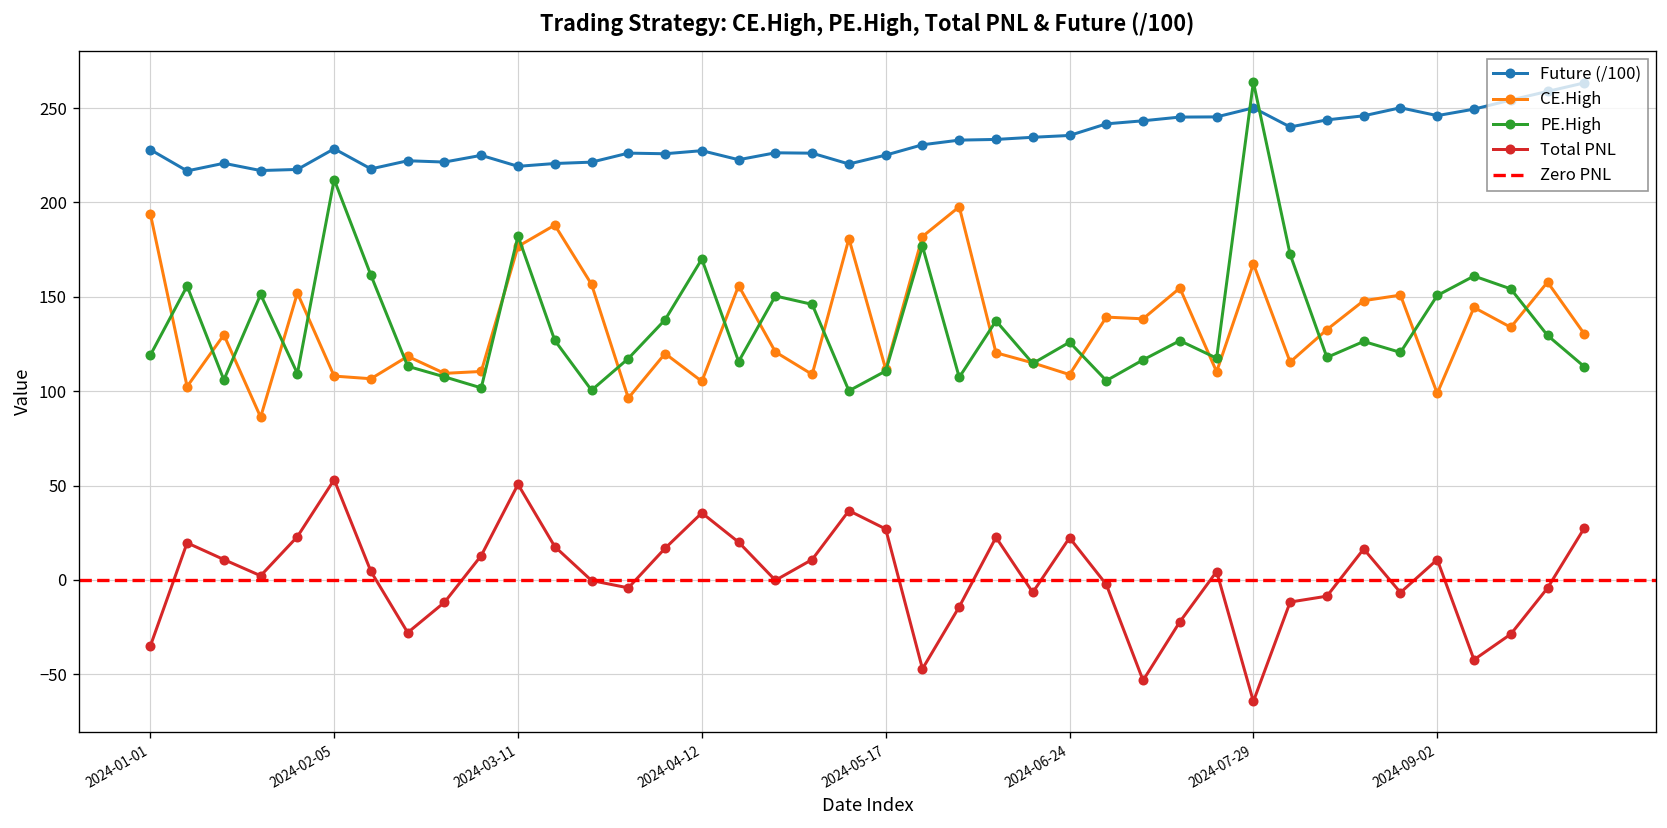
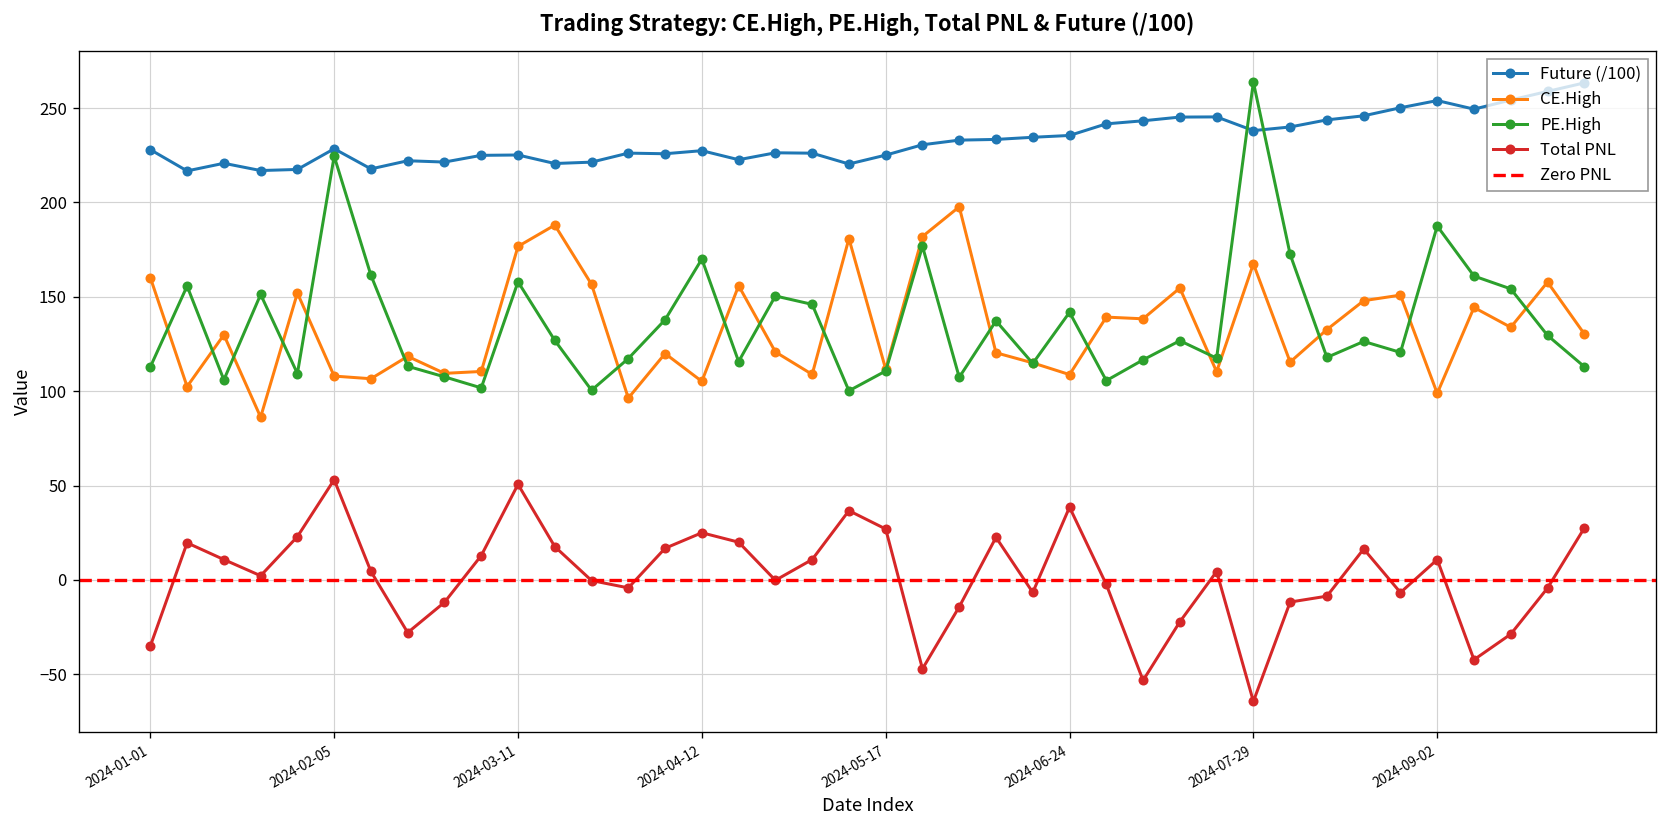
CE.High, 2024-01-01: 194 -> 160
PE.High, 2024-01-01: 119 -> 113
PE.High, 2024-02-05: 212 -> 225
Future (/100), 2024-03-11: 219 -> 225
PE.High, 2024-03-11: 182 -> 158
Total PNL, 2024-04-12: 36 -> 25
PE.High, 2024-06-24: 126 -> 142
Total PNL, 2024-06-24: 22 -> 39
Future (/100), 2024-07-29: 250 -> 238
Future (/100), 2024-09-02: 246 -> 254
PE.High, 2024-09-02: 151 -> 188
